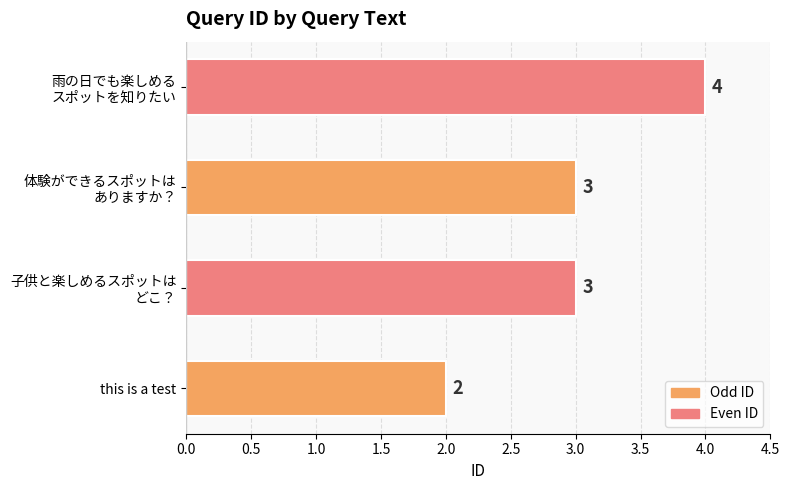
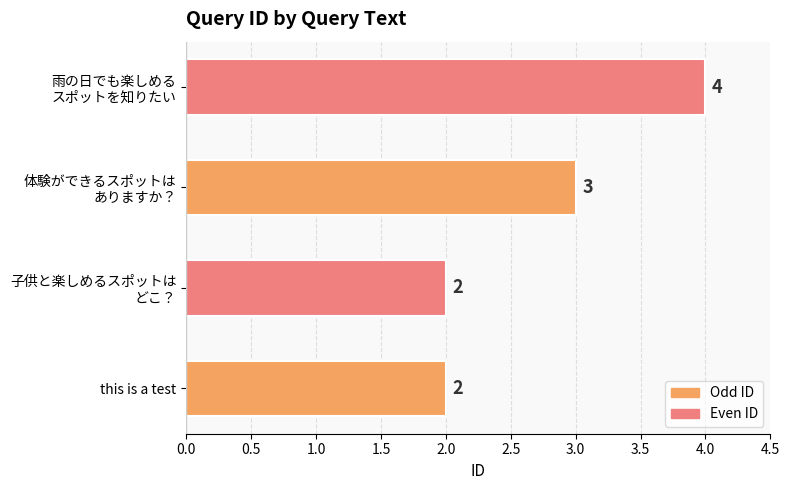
子供と楽しめるスポットは どこ？: 3 -> 2
